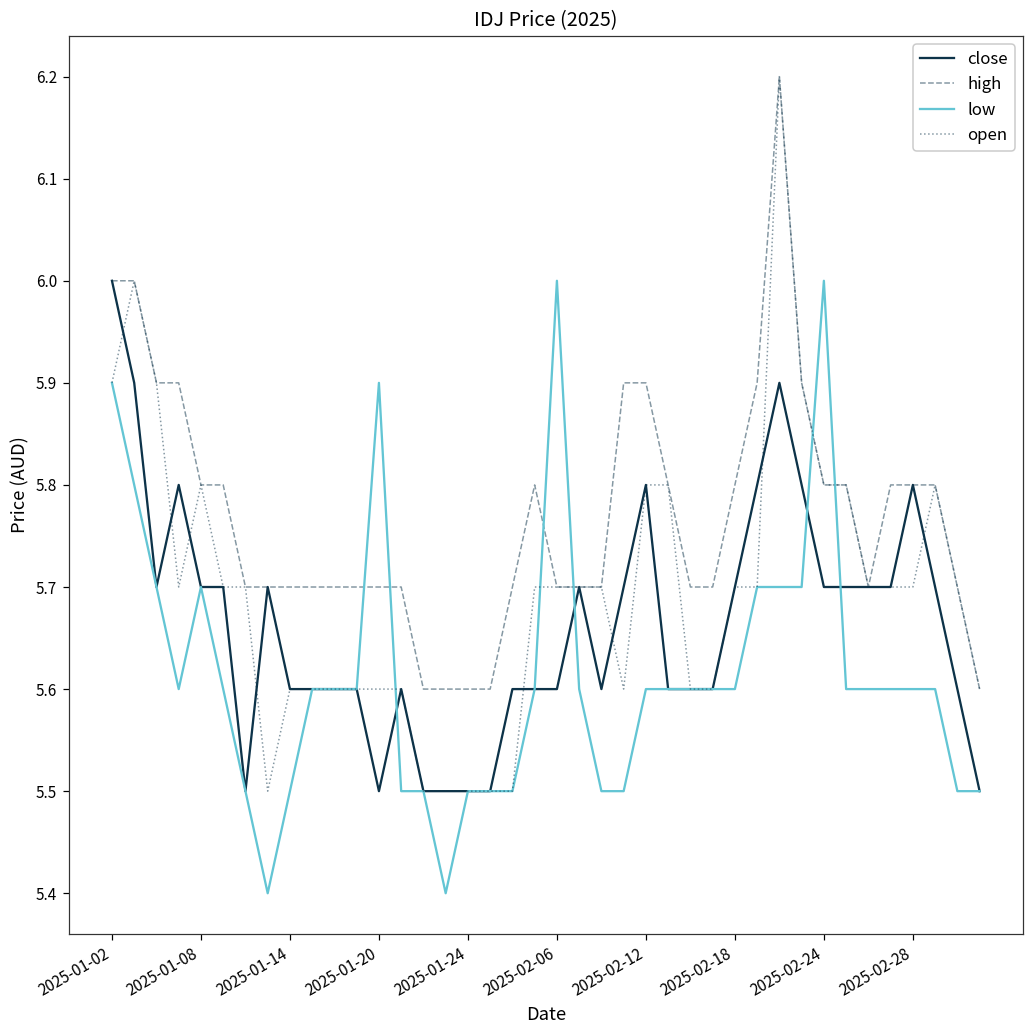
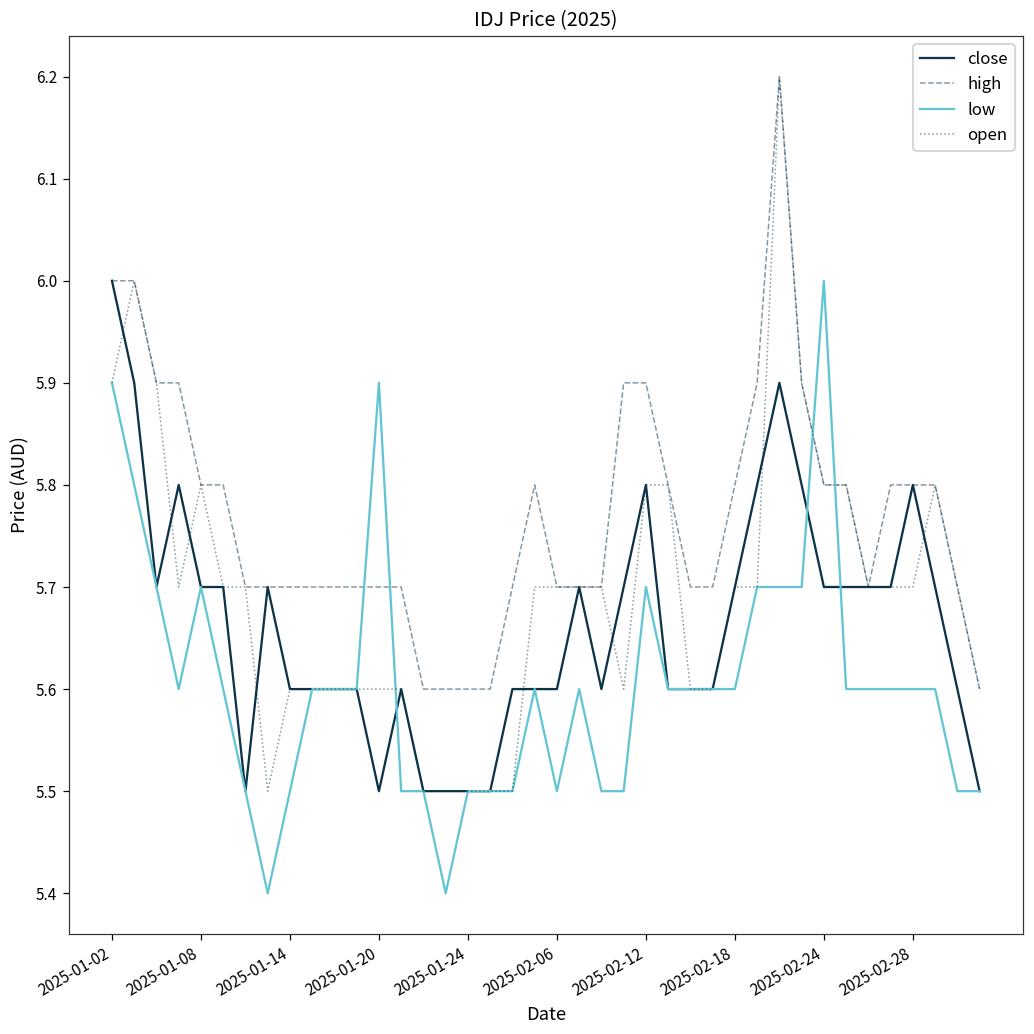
low, 2025-02-06: 6.0 -> 5.5
low, 2025-02-12: 5.6 -> 5.7
